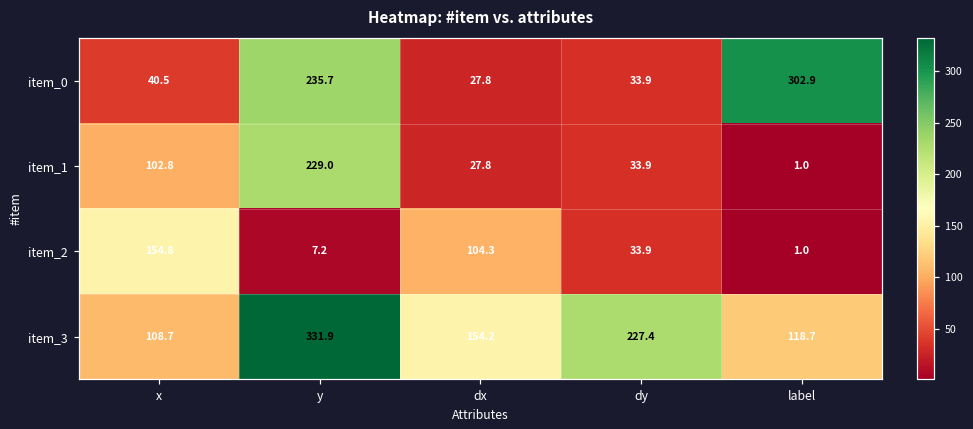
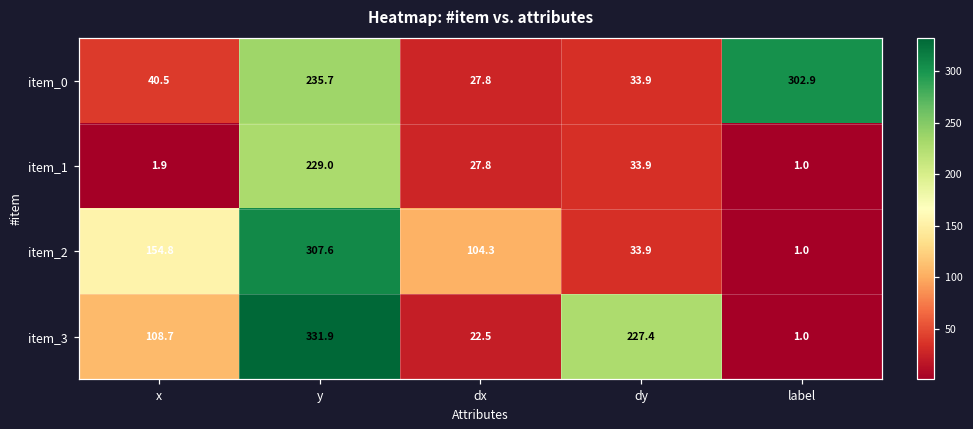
item_1, x: 102.8 -> 1.9
item_2, y: 7.2 -> 307.6
item_3, dx: 154.2 -> 22.5
item_3, label: 118.7 -> 1.0
